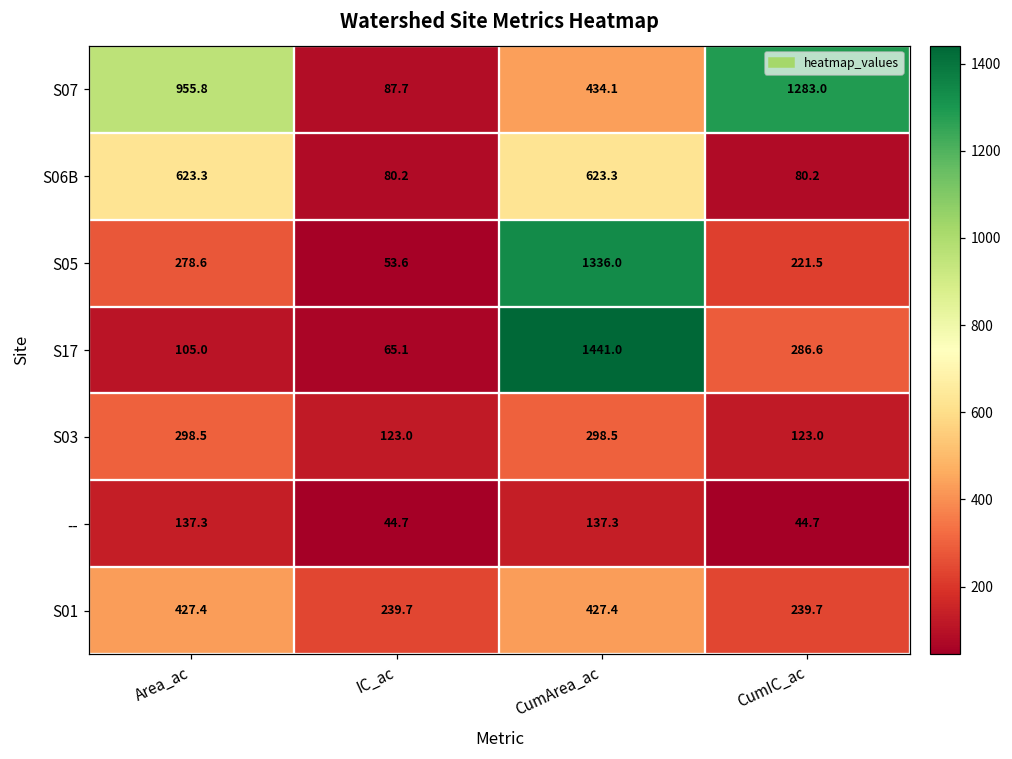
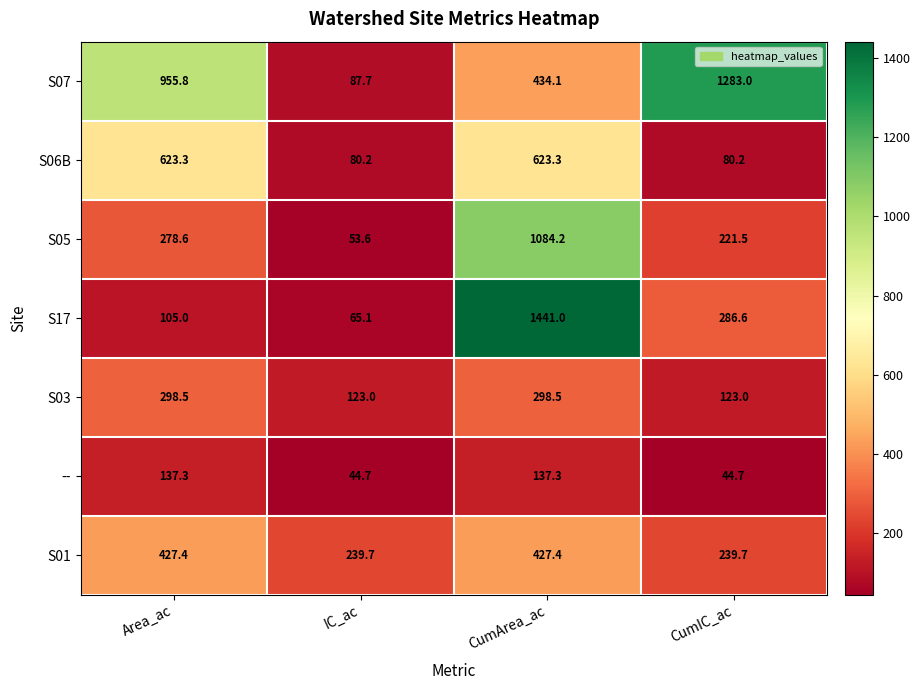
S05, CumArea_ac: 1336.0 -> 1084.2
